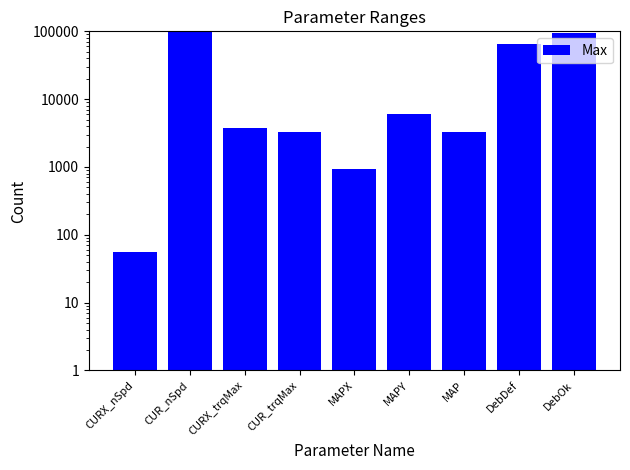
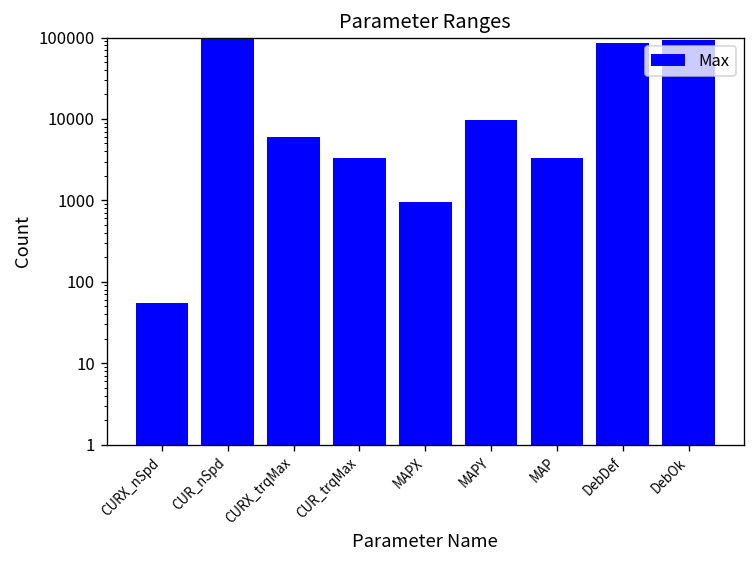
CURX_trqMax: 4000 -> 6000
MAPY: 6000 -> 10000
DebDef: 70000 -> 90000
